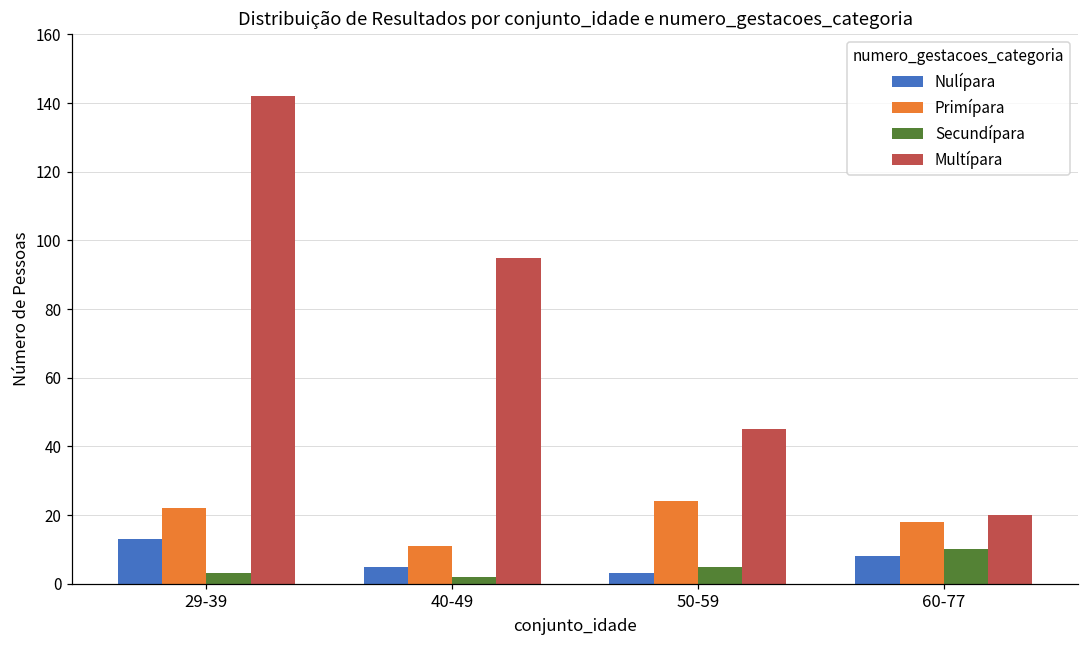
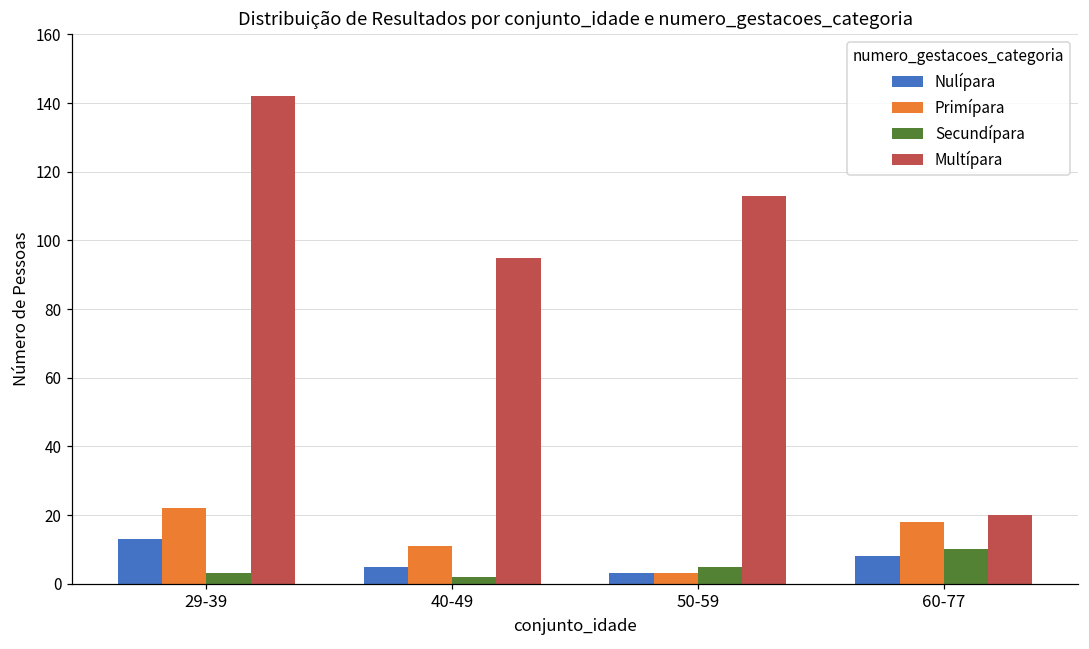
Primípara, 50-59: 24 -> 3
Multípara, 50-59: 45 -> 113
